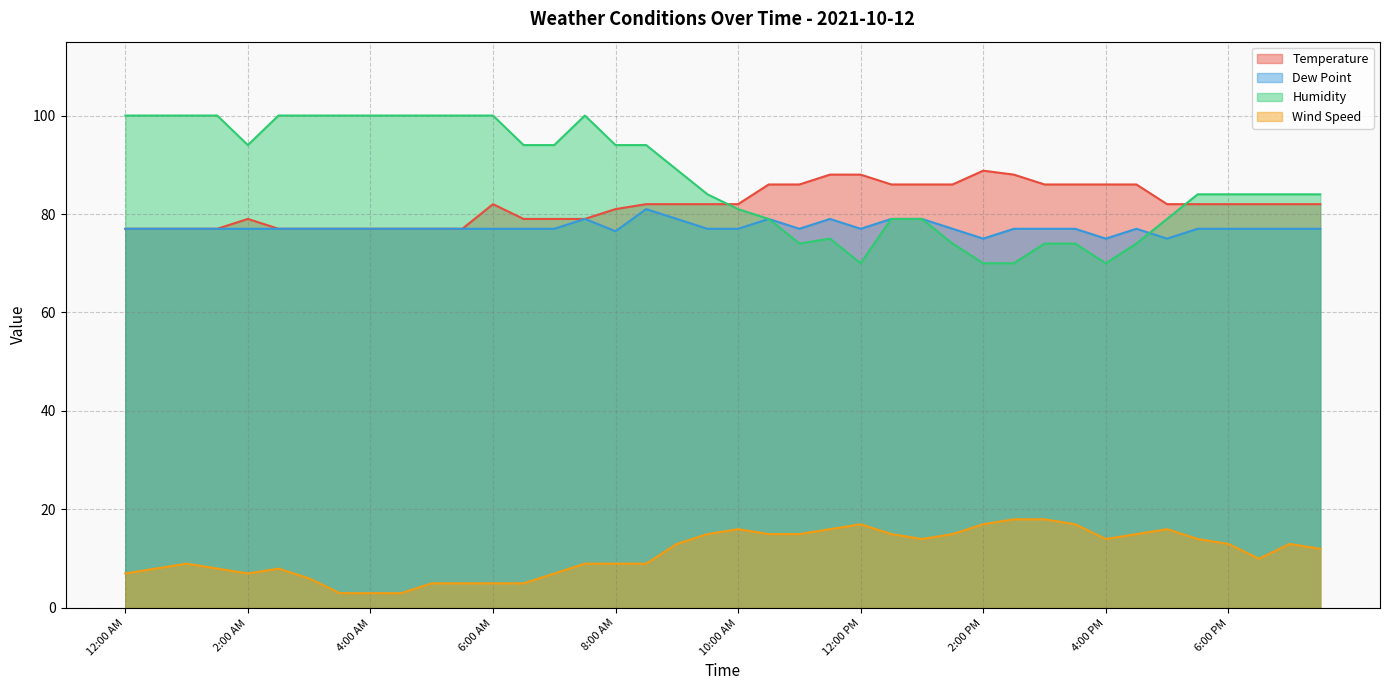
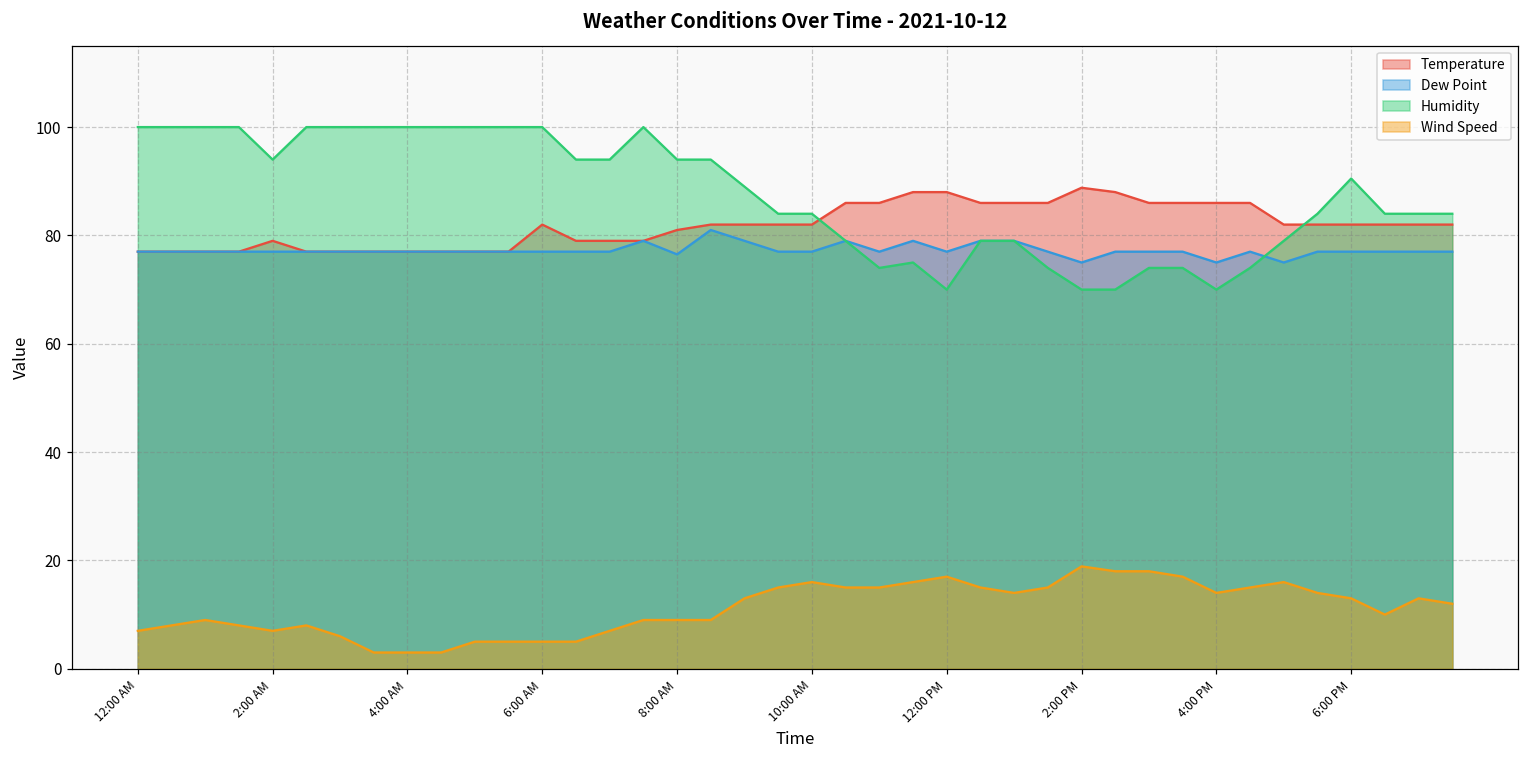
Humidity, 10:00 AM: 81 -> 84
Wind Speed, 2:00 PM: 17 -> 19
Humidity, 6:00 PM: 84 -> 91
